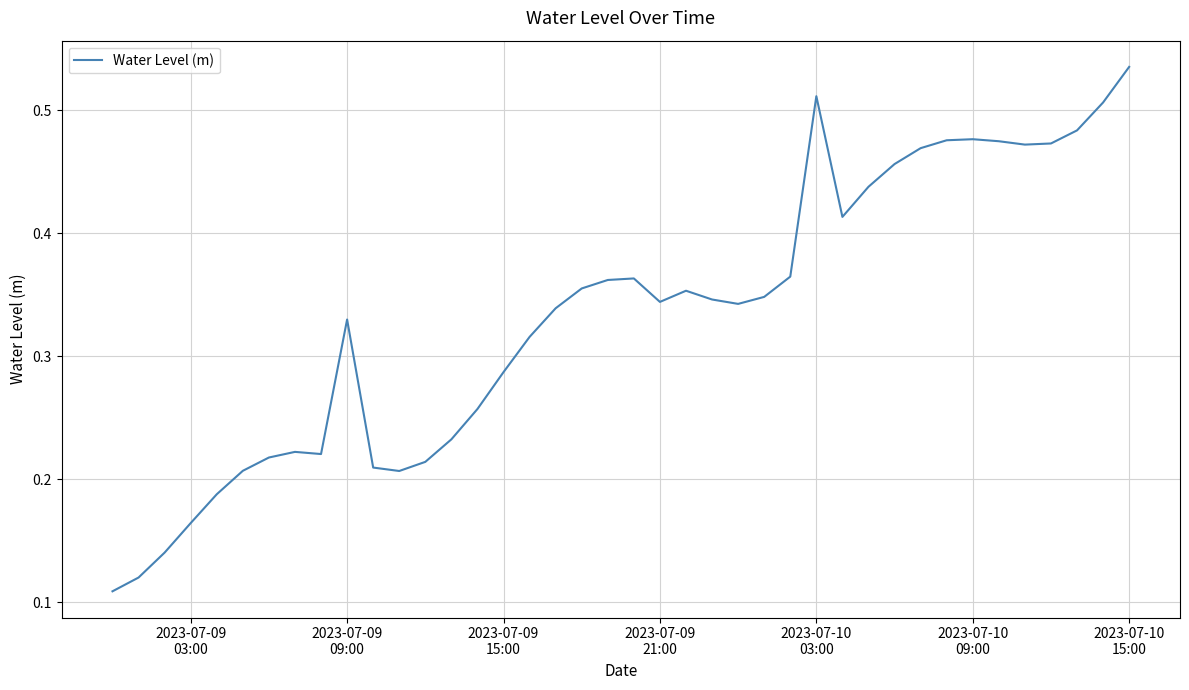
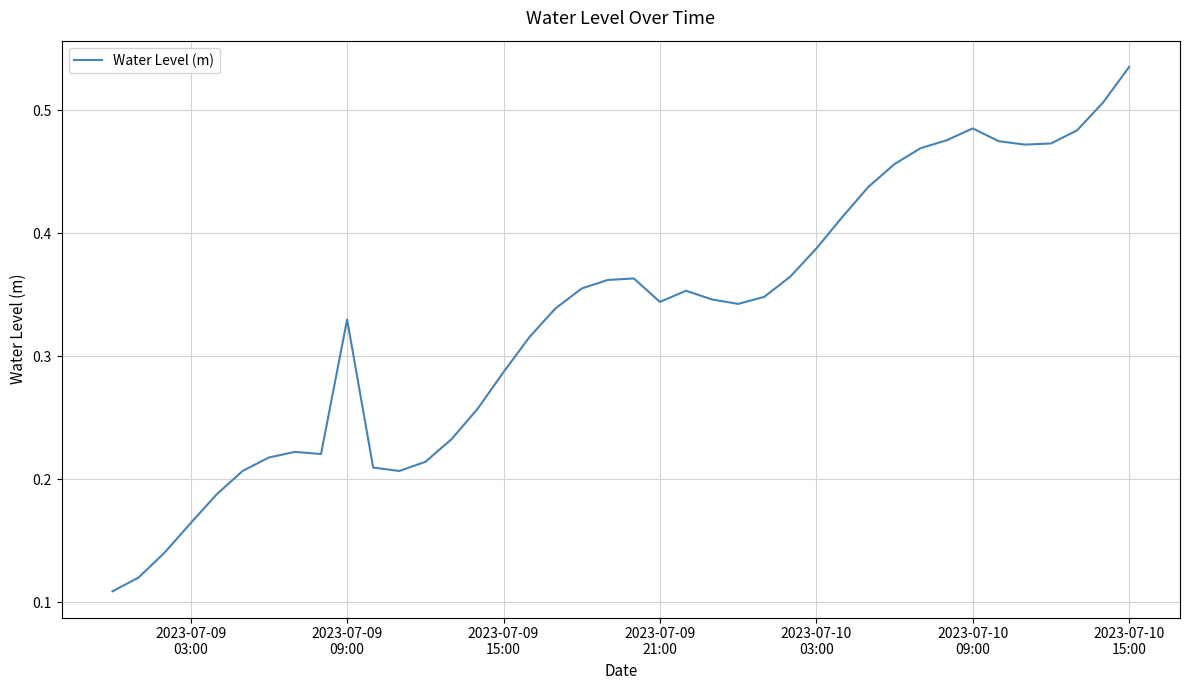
2023-07-10 03:00: 0.512 -> 0.388
2023-07-10 09:00: 0.477 -> 0.485
